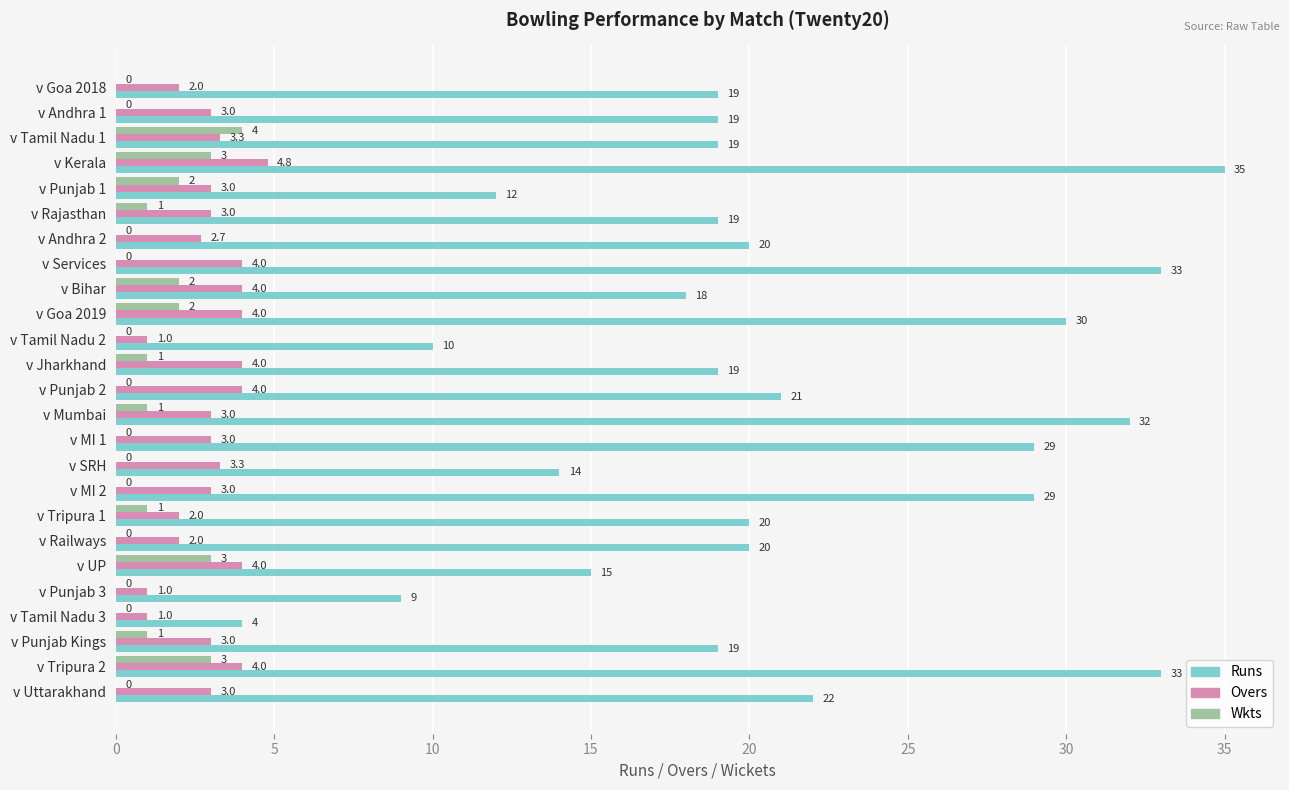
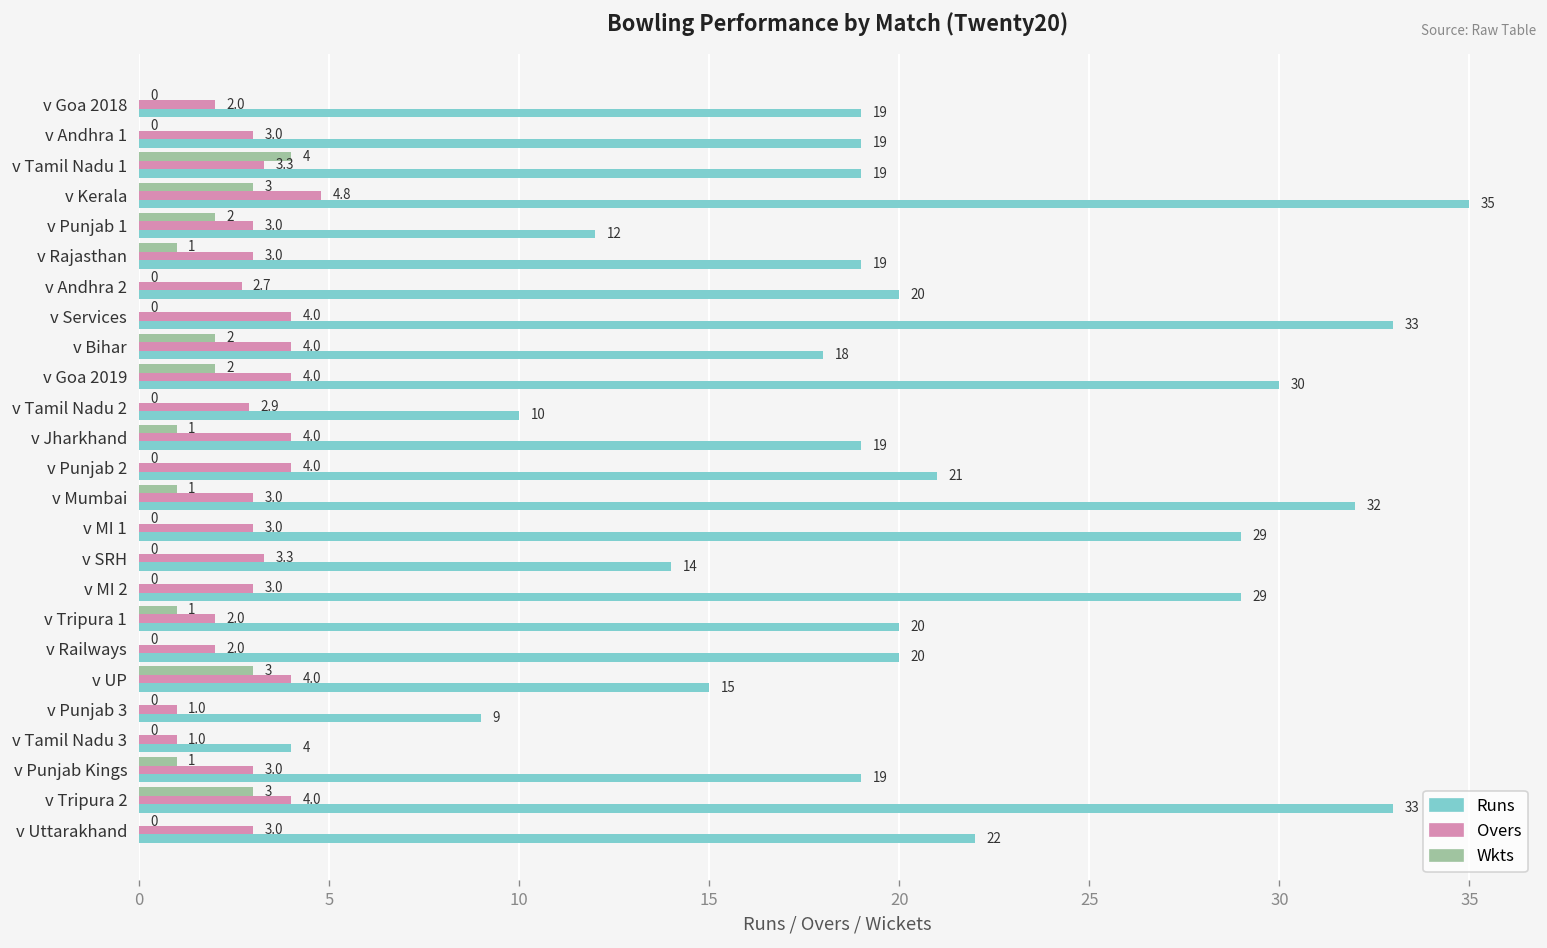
Overs, v Tamil Nadu 2: 1.0 -> 2.9
